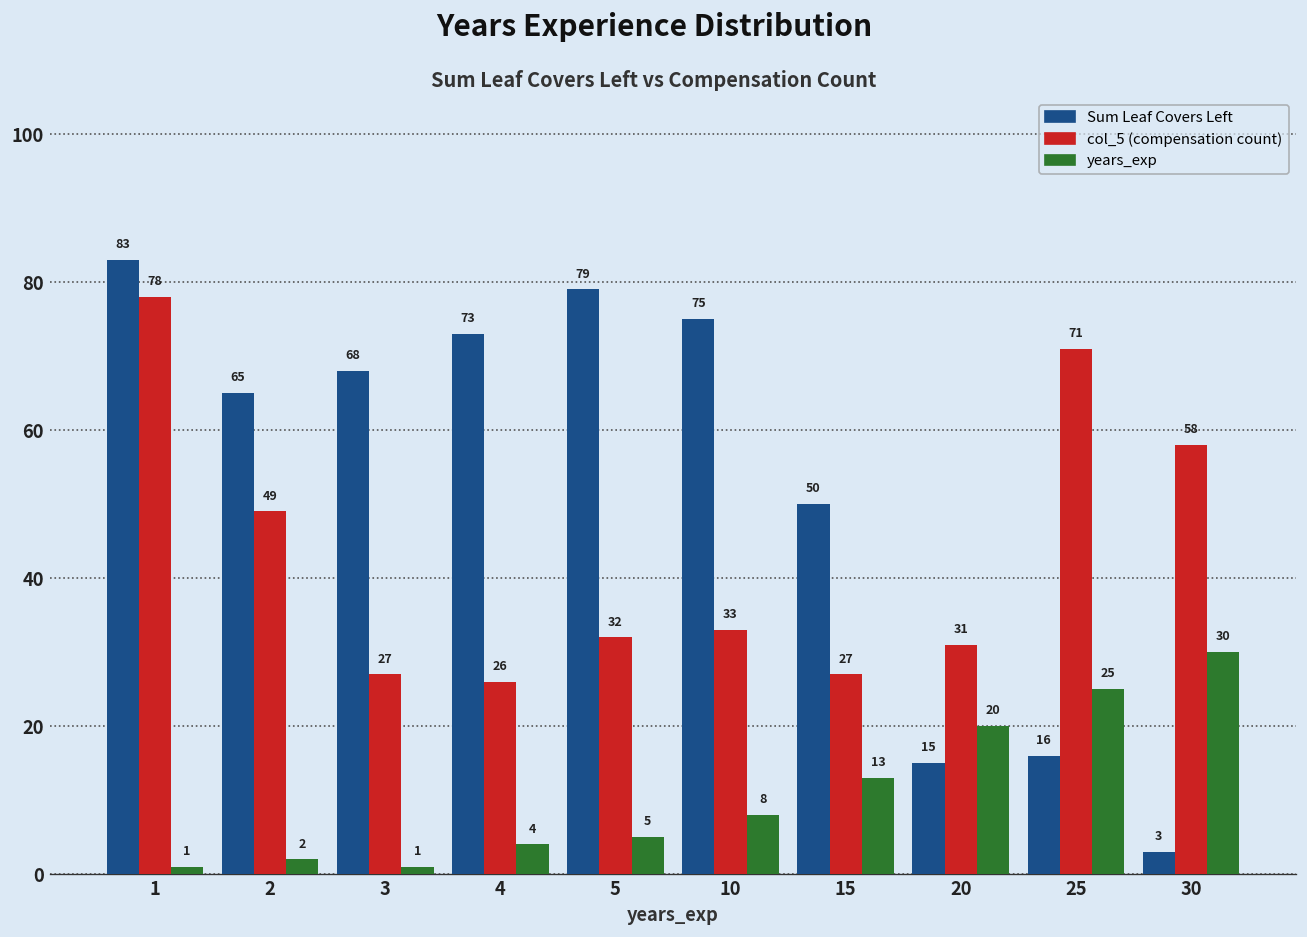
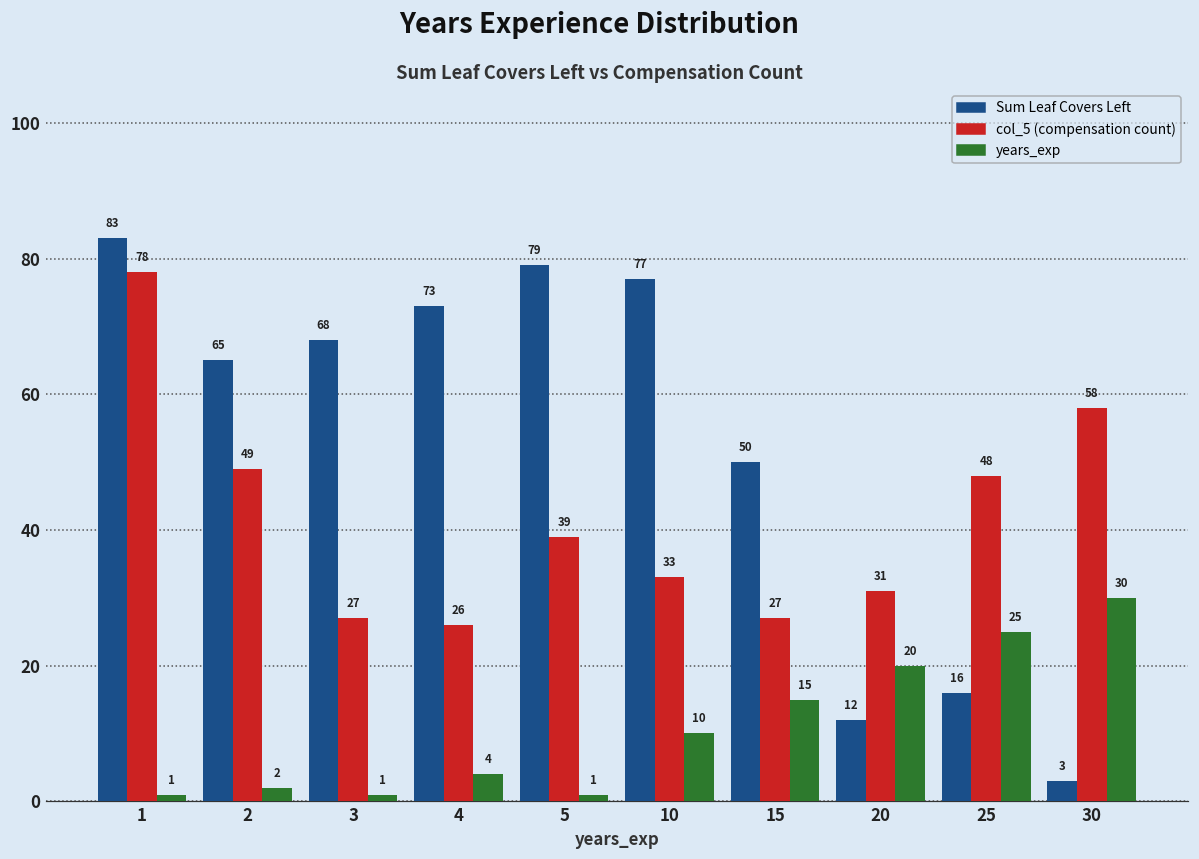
col_5 (compensation count), 5: 32 -> 39
years_exp, 5: 5 -> 1
Sum Leaf Covers Left, 10: 75 -> 77
years_exp, 10: 8 -> 10
years_exp, 15: 13 -> 15
Sum Leaf Covers Left, 20: 15 -> 12
col_5 (compensation count), 25: 71 -> 48
